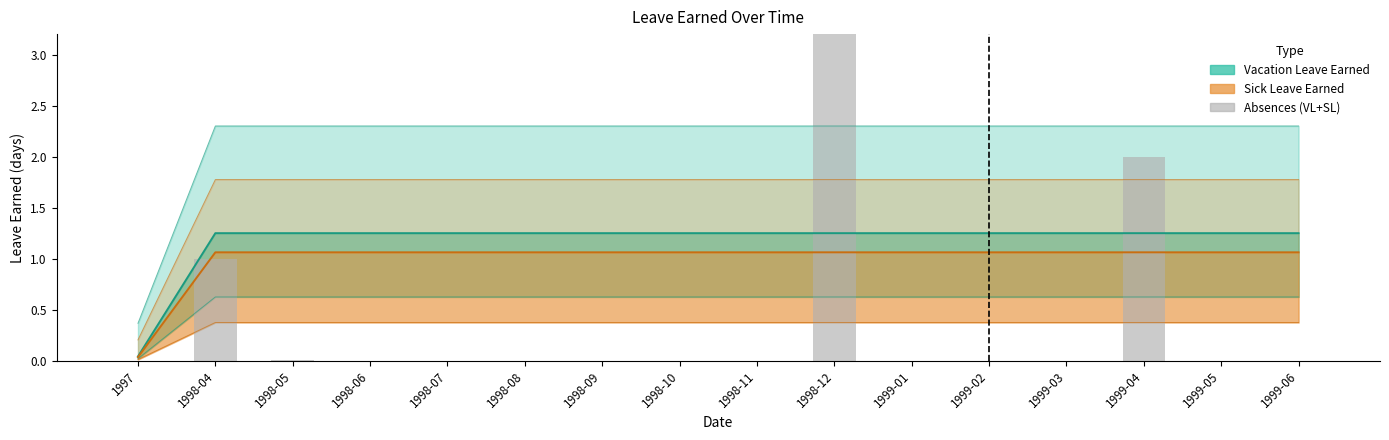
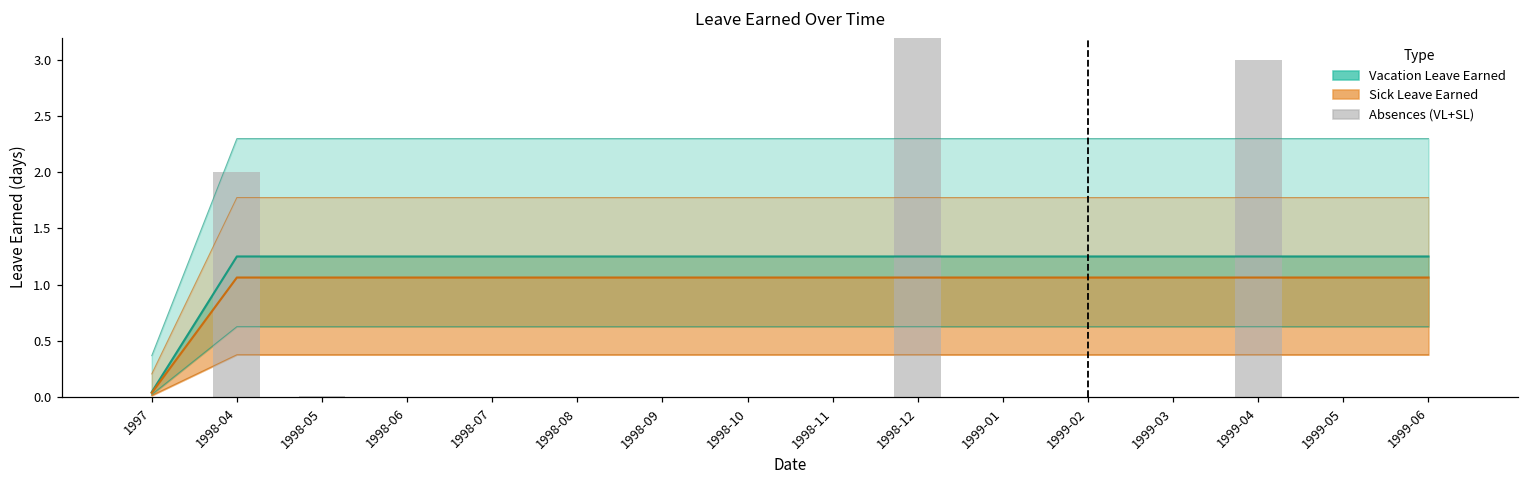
Absences (VL+SL), 1998-04: 1 -> 2
Absences (VL+SL), 1999-04: 2 -> 3
